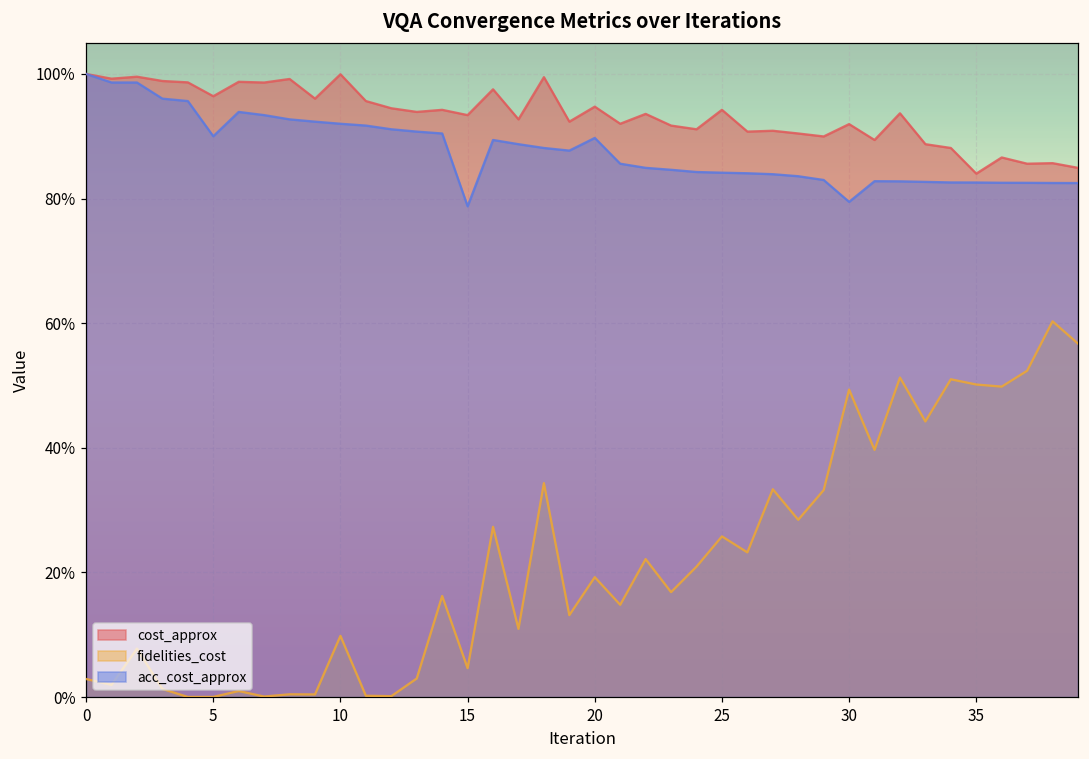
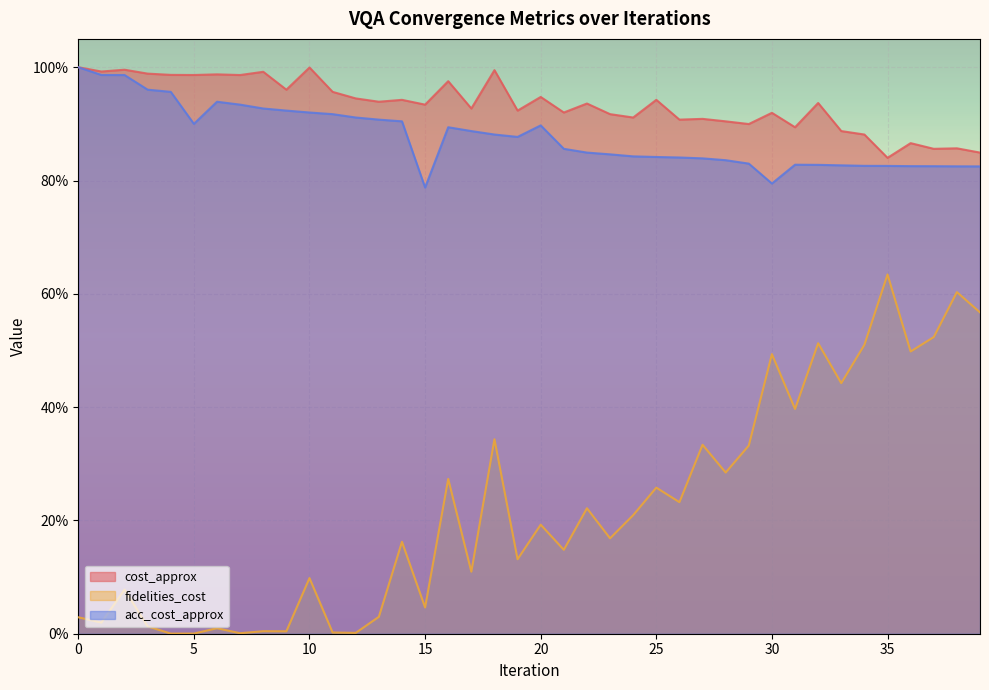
cost_approx, 5: 96% -> 99%
fidelities_cost, 35: 50% -> 63%
